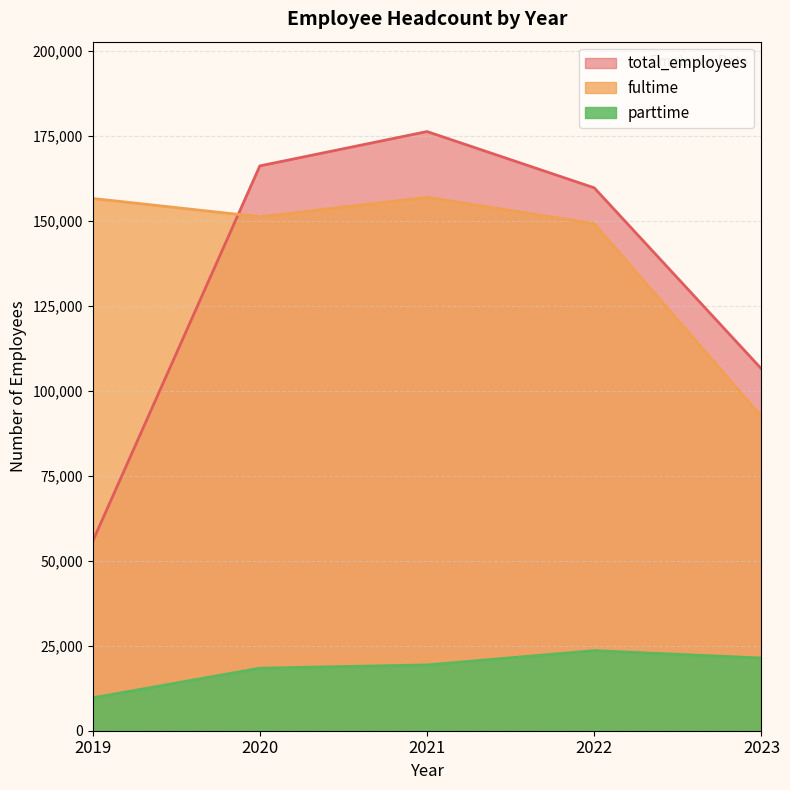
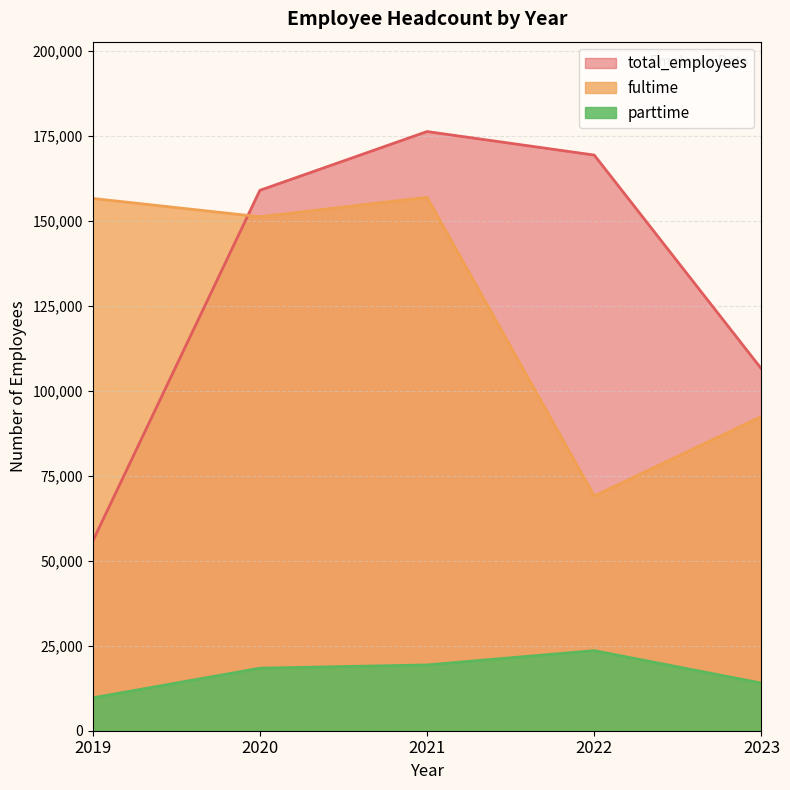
total_employees, 2020: 166,000 -> 159,000
total_employees, 2022: 160,000 -> 169,000
fultime, 2022: 149,000 -> 69,000
parttime, 2023: 21,000 -> 14,000
